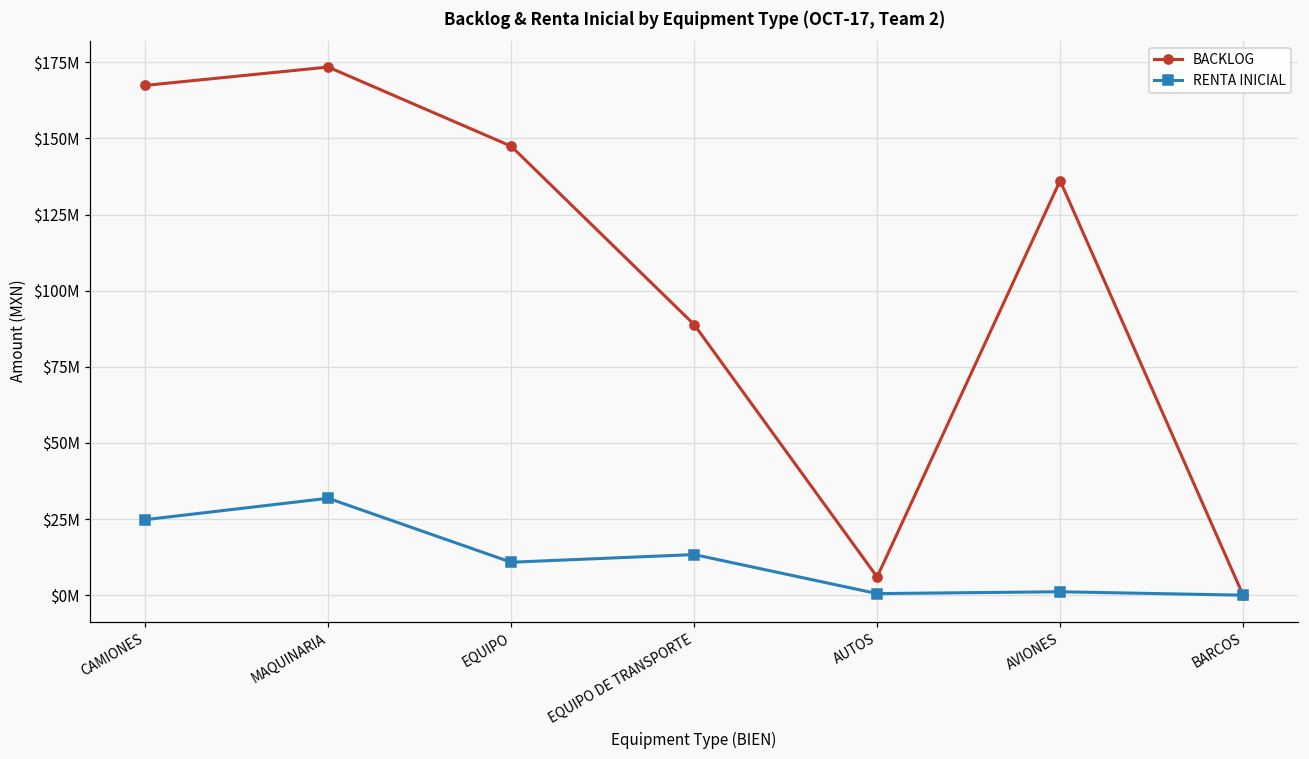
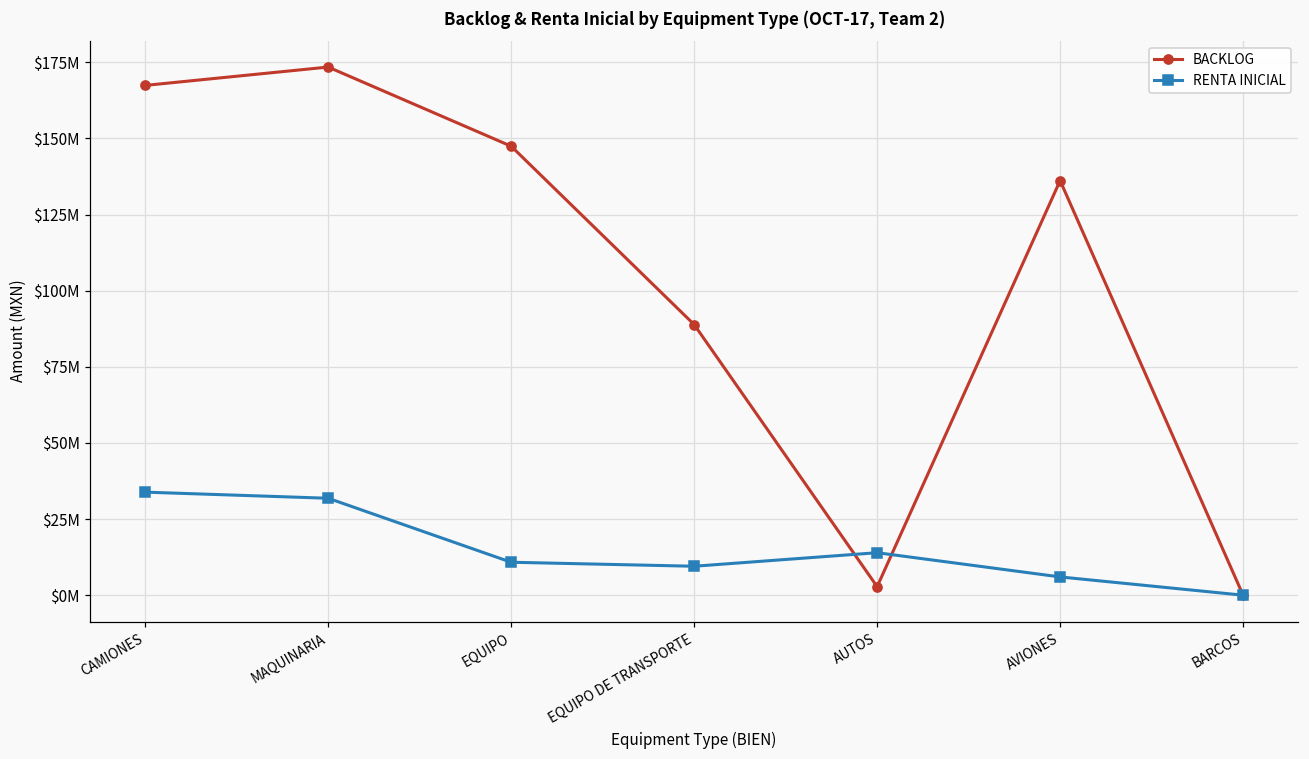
RENTA INICIAL, CAMIONES: $25000000 -> $34000000
RENTA INICIAL, EQUIPO DE TRANSPORTE: $13000000 -> $10000000
BACKLOG, AUTOS: $6000000 -> $3000000
RENTA INICIAL, AUTOS: $1000000 -> $14000000
RENTA INICIAL, AVIONES: $1000000 -> $6000000
